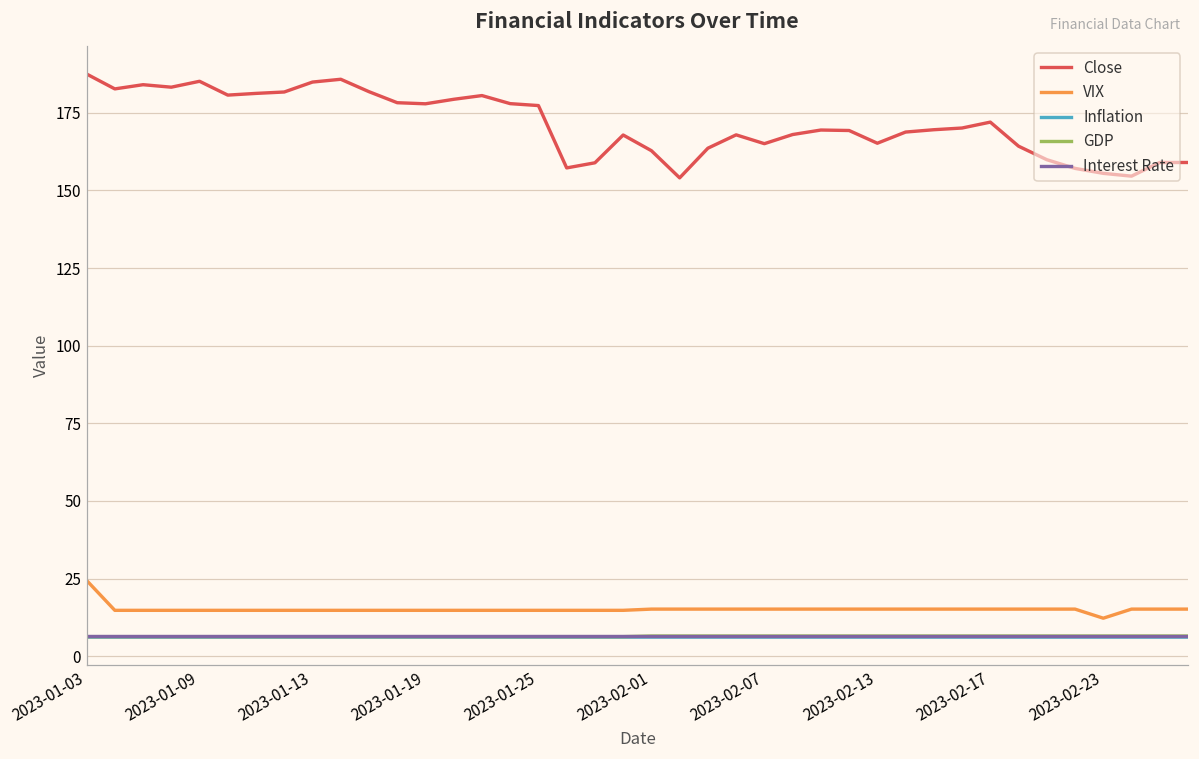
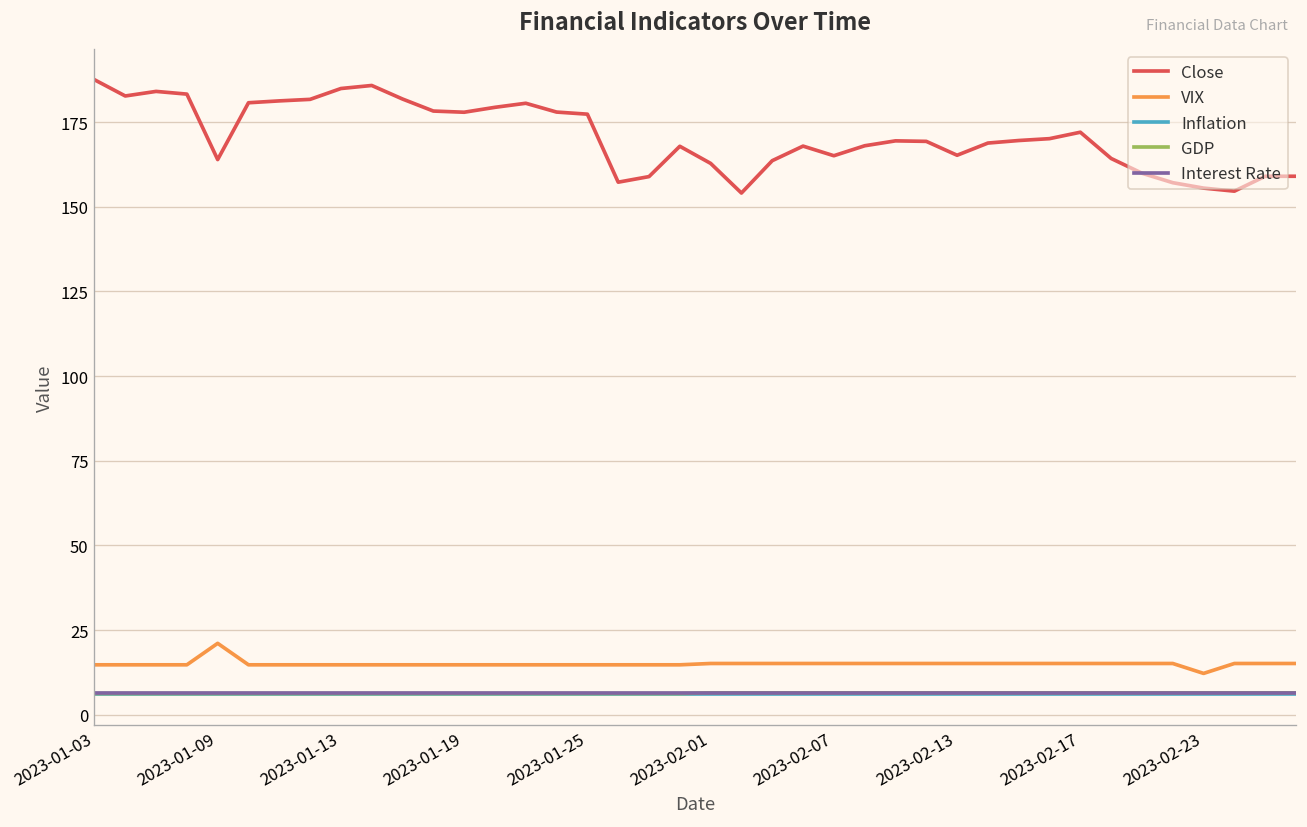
VIX, 2023-01-03: 24 -> 15
Close, 2023-01-09: 185 -> 164
VIX, 2023-01-09: 15 -> 21
